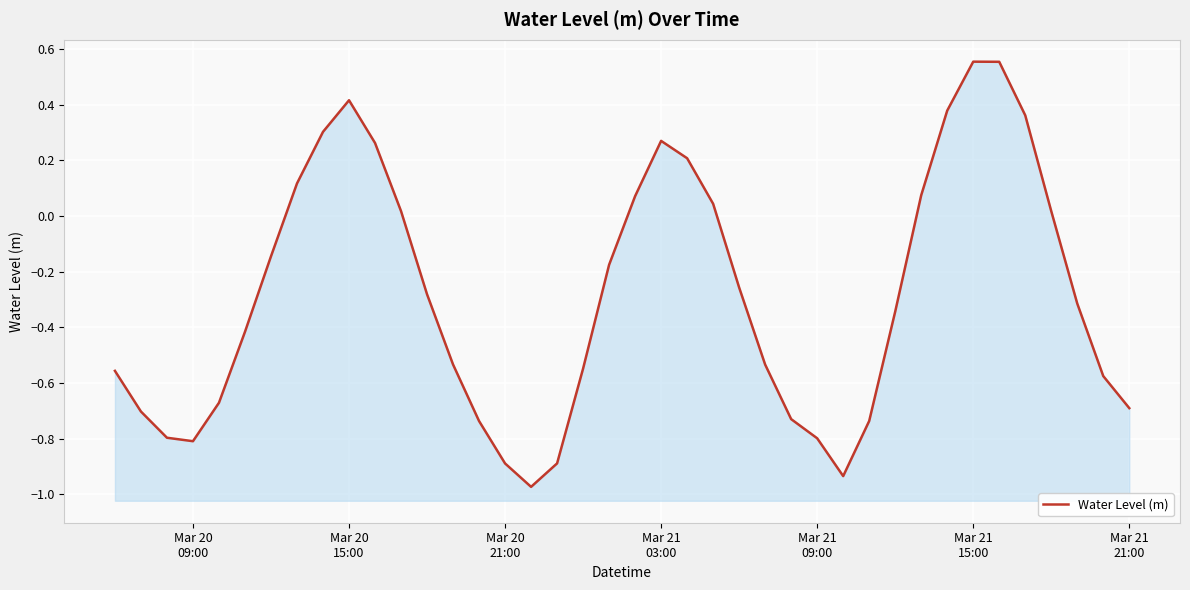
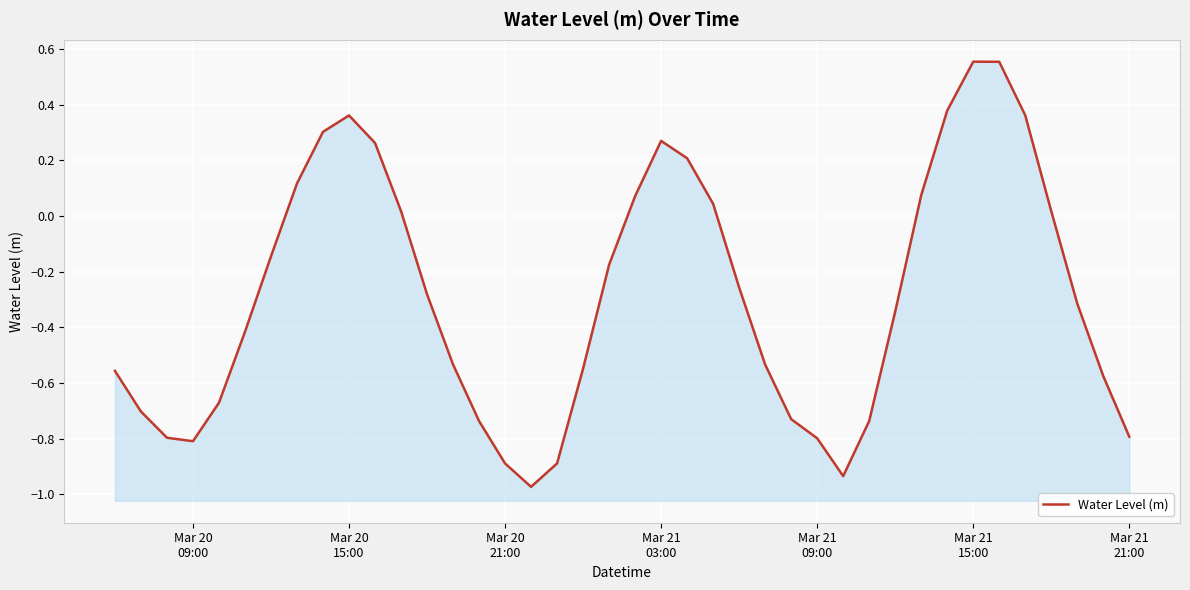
Mar 20 15:00: 0.42 -> 0.36
Mar 21 21:00: -0.69 -> -0.79
